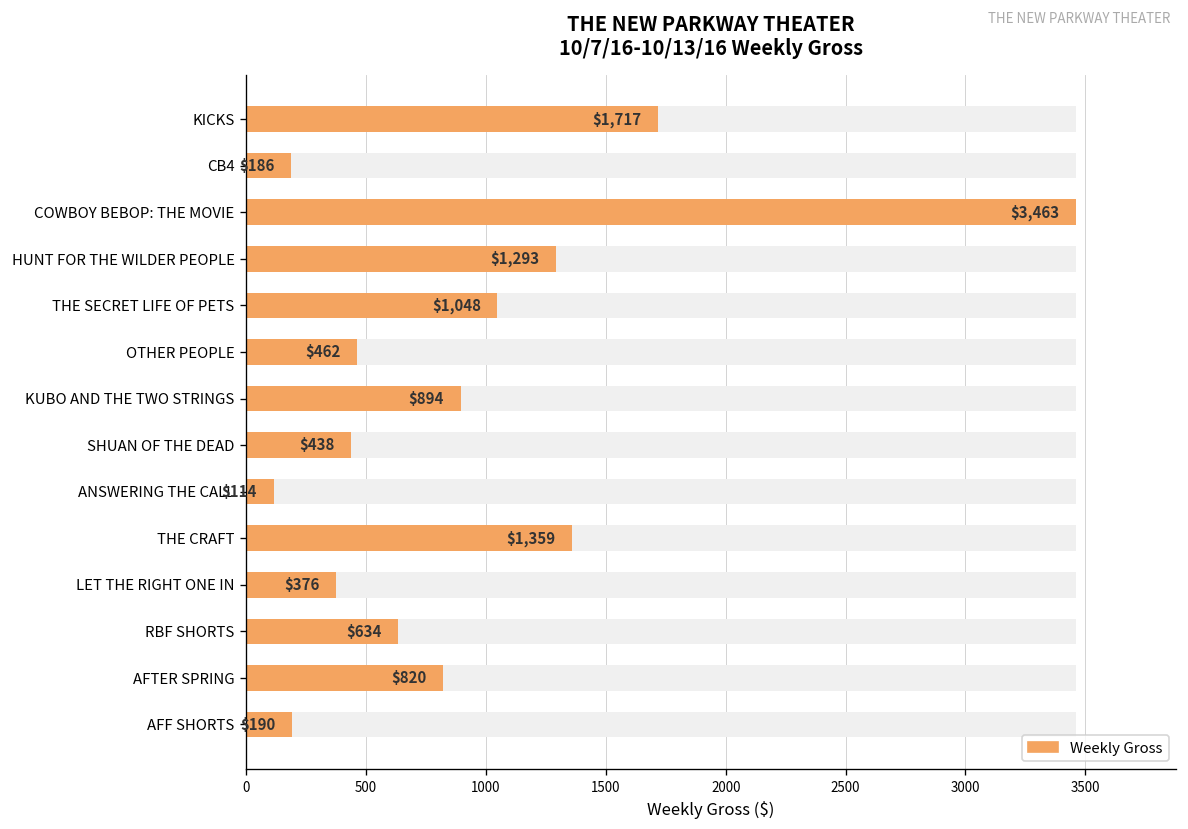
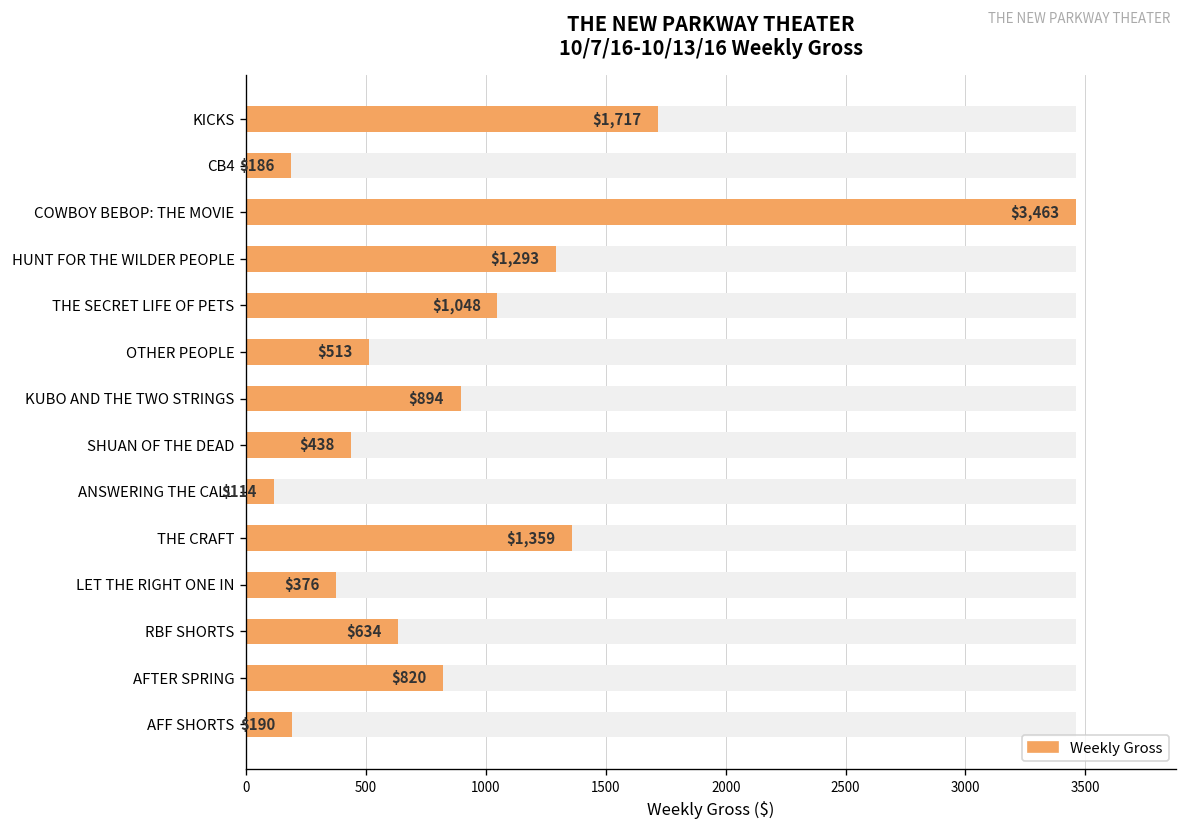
Weekly Gross, OTHER PEOPLE: $462 -> $513
